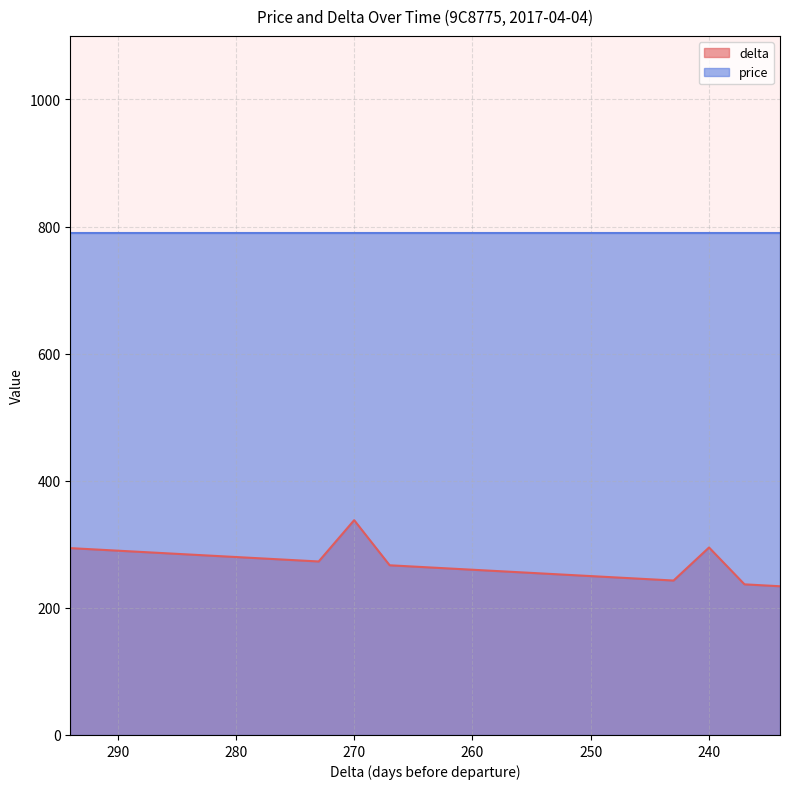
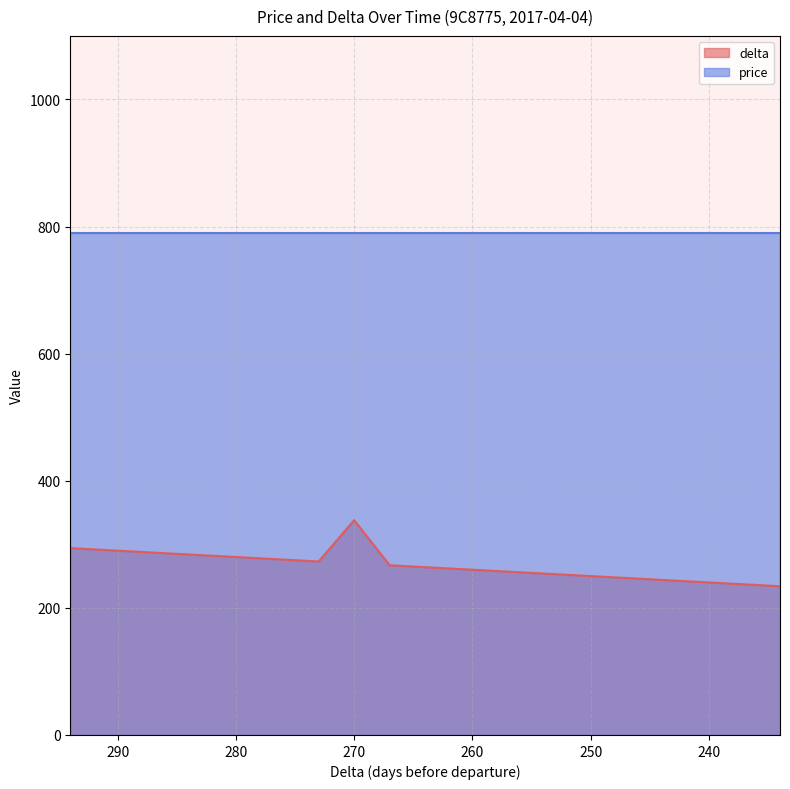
delta, 240: 300 -> 240
